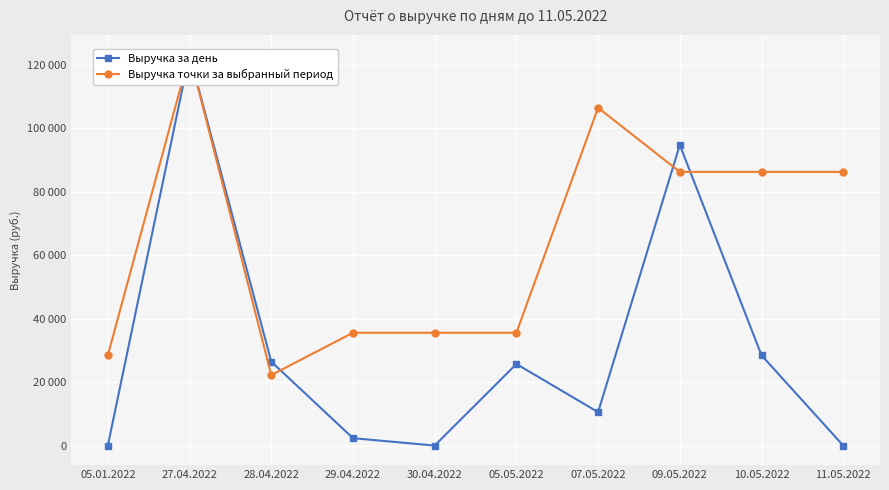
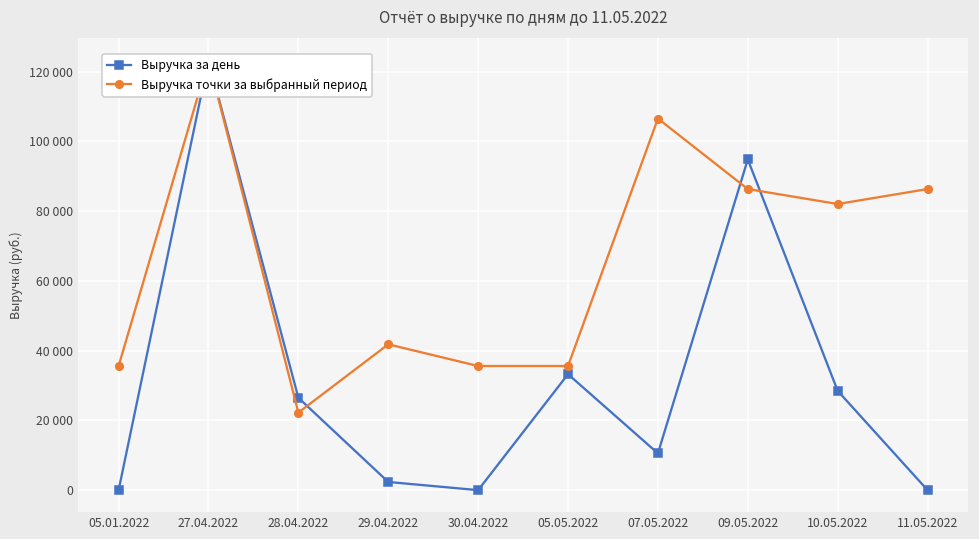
Выручка точки за выбранный период, 05.01.2022: 28000 -> 36000
Выручка точки за выбранный период, 29.04.2022: 36000 -> 42000
Выручка за день, 05.05.2022: 26000 -> 33000
Выручка точки за выбранный период, 10.05.2022: 86000 -> 82000
